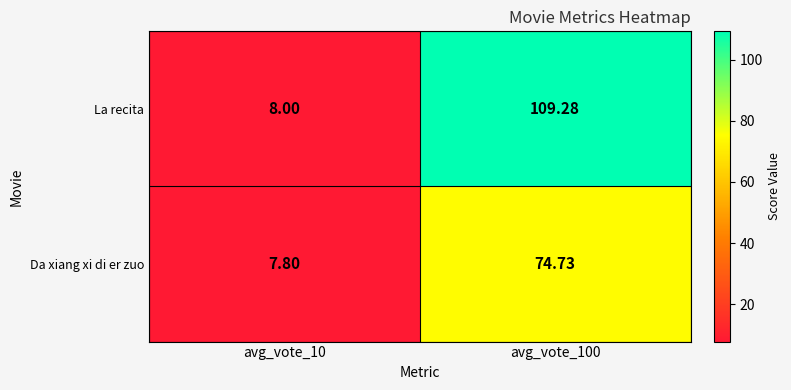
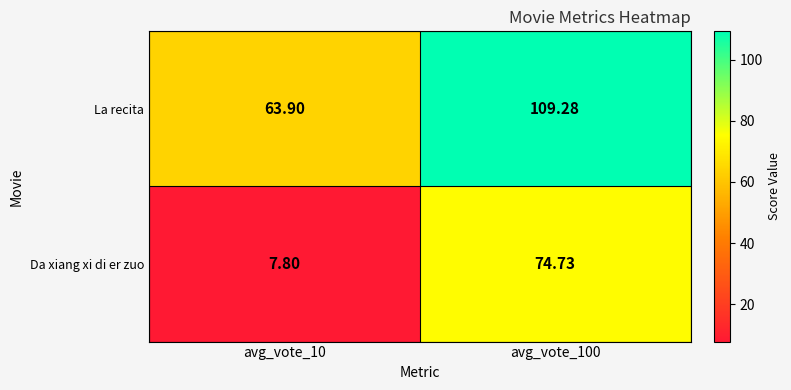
La recita, avg_vote_10: 8.00 -> 63.90
